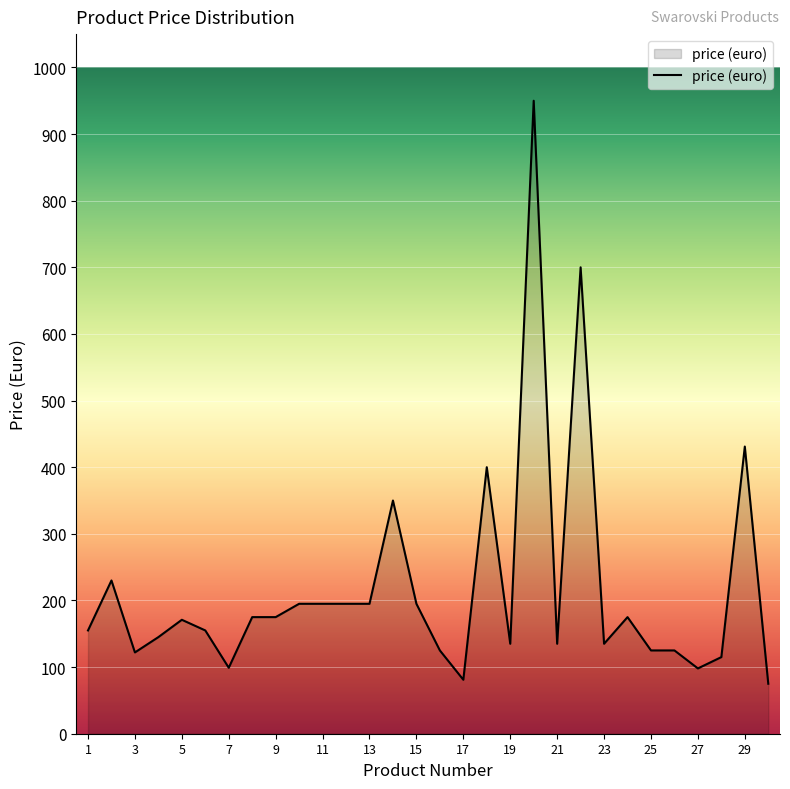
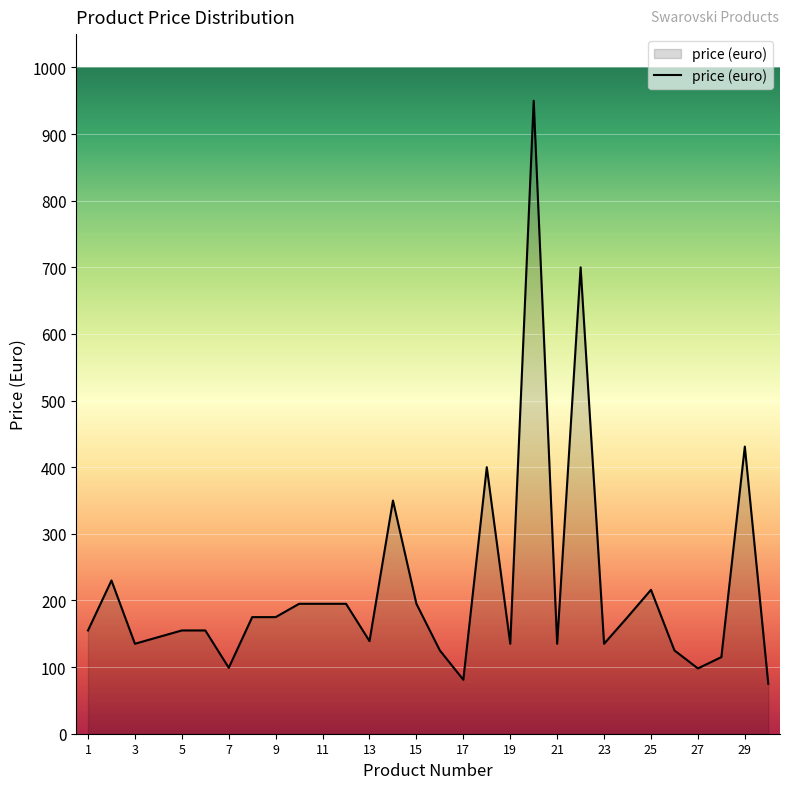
3: 120 -> 140
5: 170 -> 160
13: 200 -> 140
25: 130 -> 220
